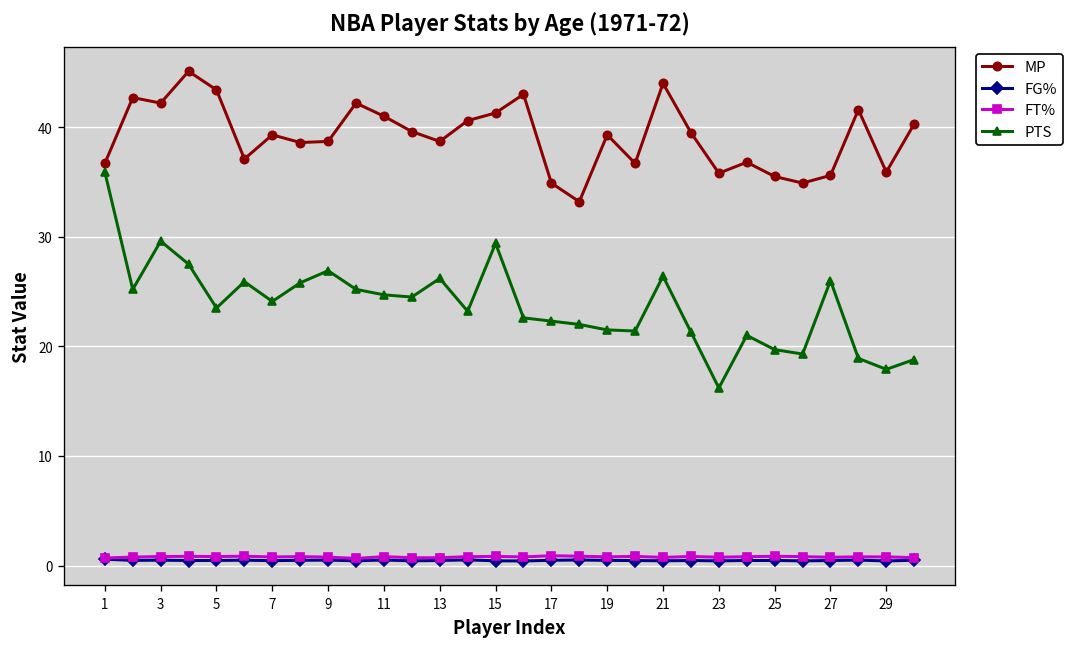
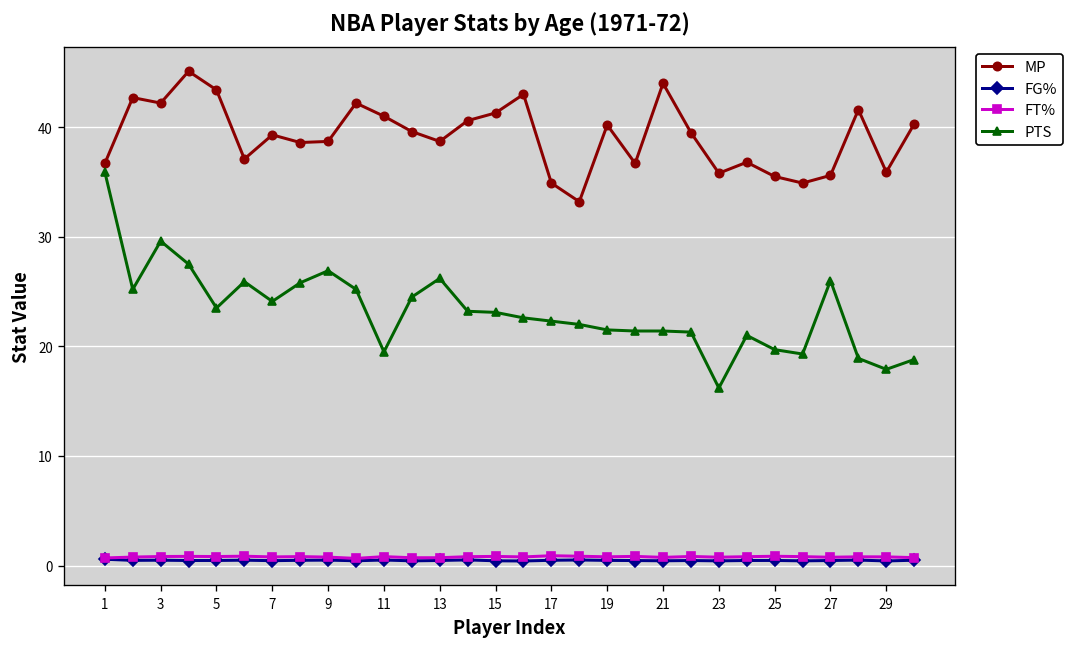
PTS, 11: 25 -> 20
PTS, 15: 29 -> 23
MP, 19: 39 -> 40
PTS, 21: 26 -> 21
